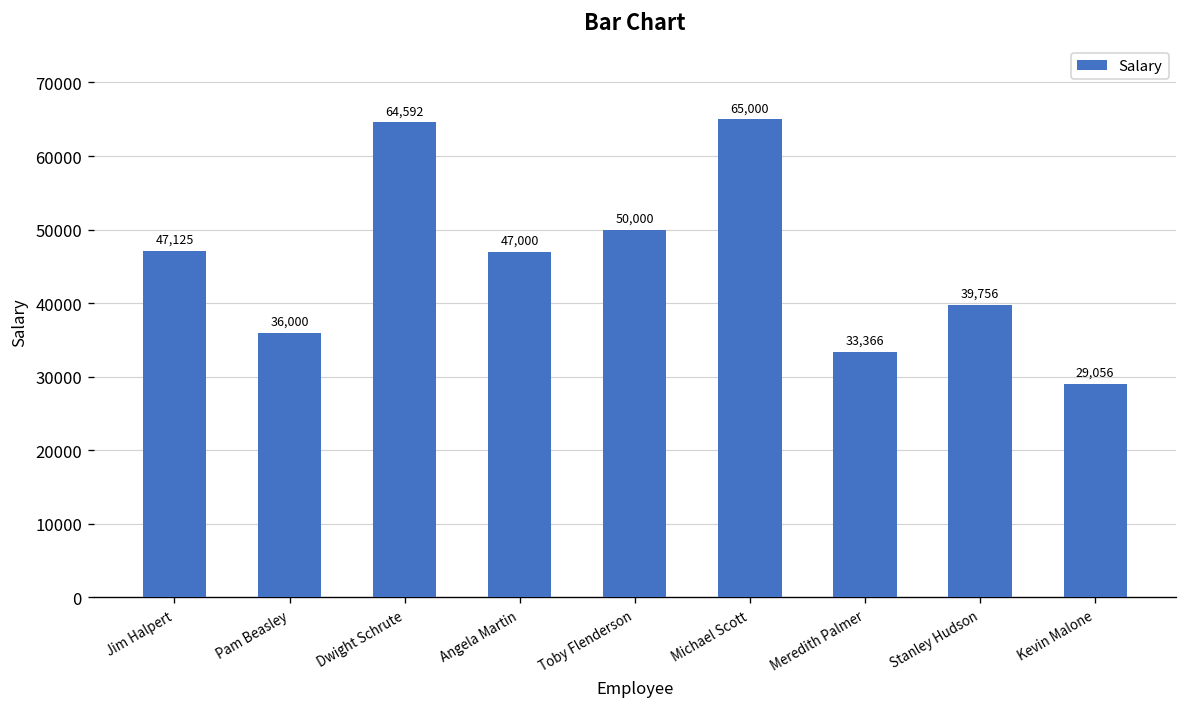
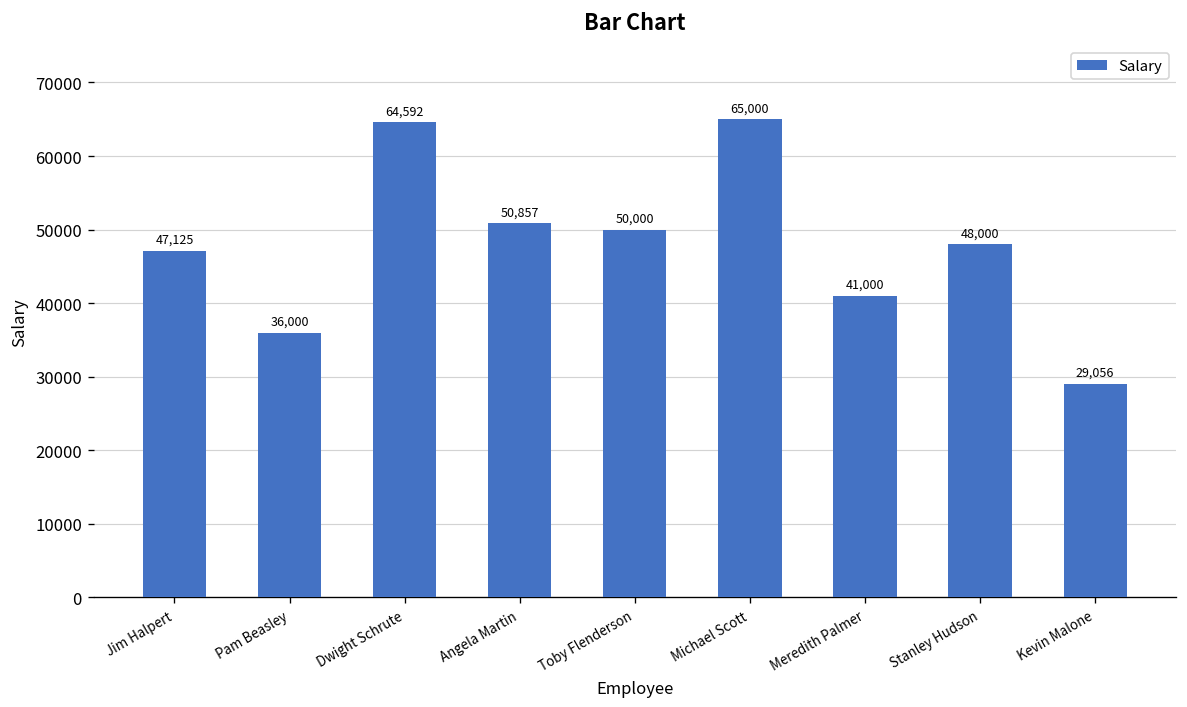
Angela Martin: 47,000 -> 50,857
Meredith Palmer: 33,366 -> 41,000
Stanley Hudson: 39,756 -> 48,000
